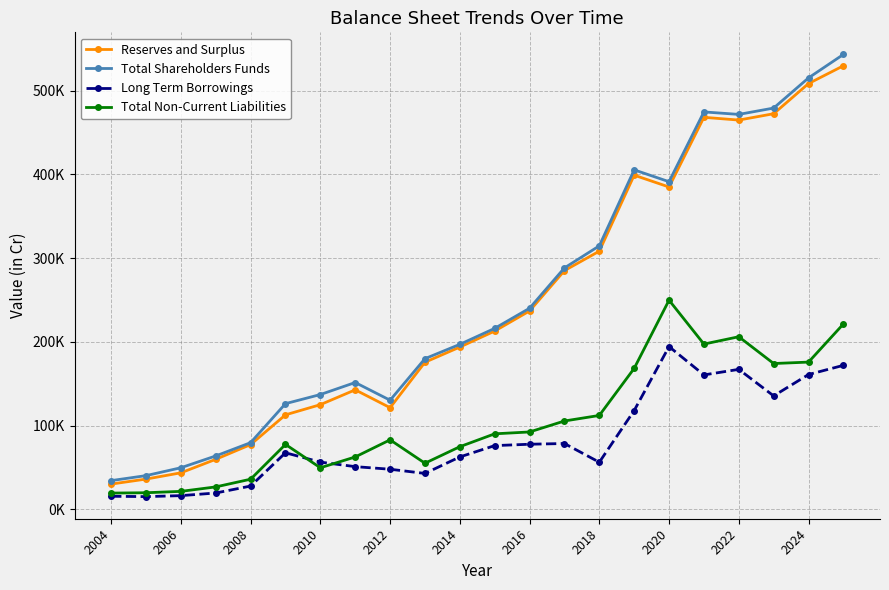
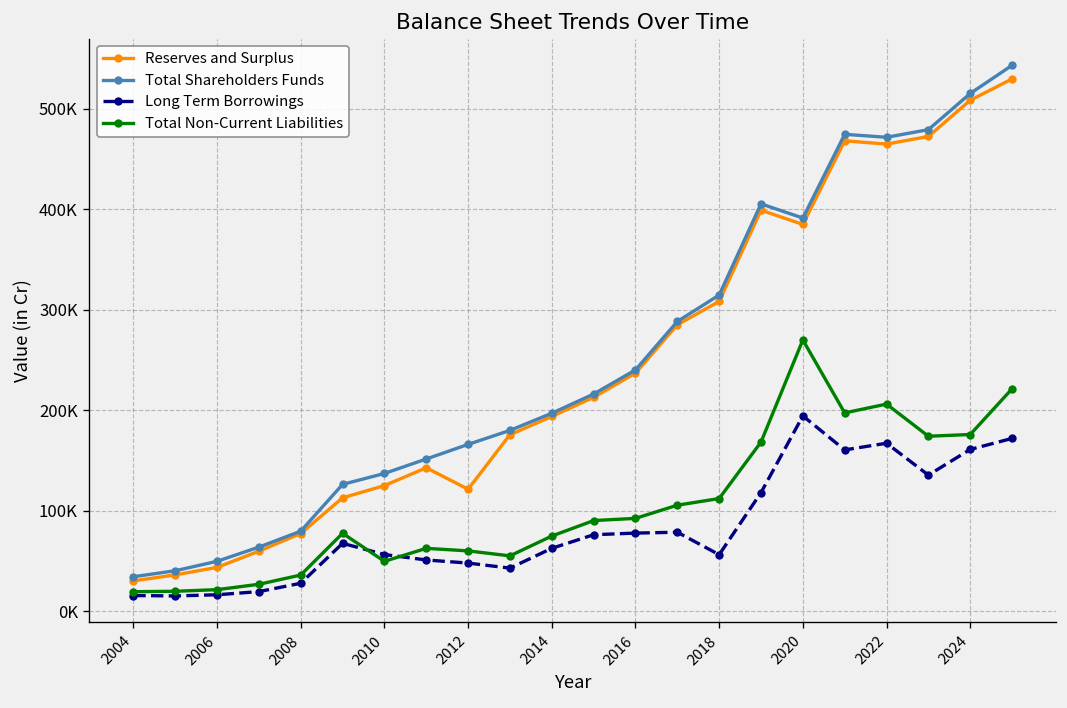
Total Shareholders Funds, 2012: 130000 -> 170000
Total Non-Current Liabilities, 2012: 80000 -> 60000
Total Non-Current Liabilities, 2020: 250000 -> 270000
